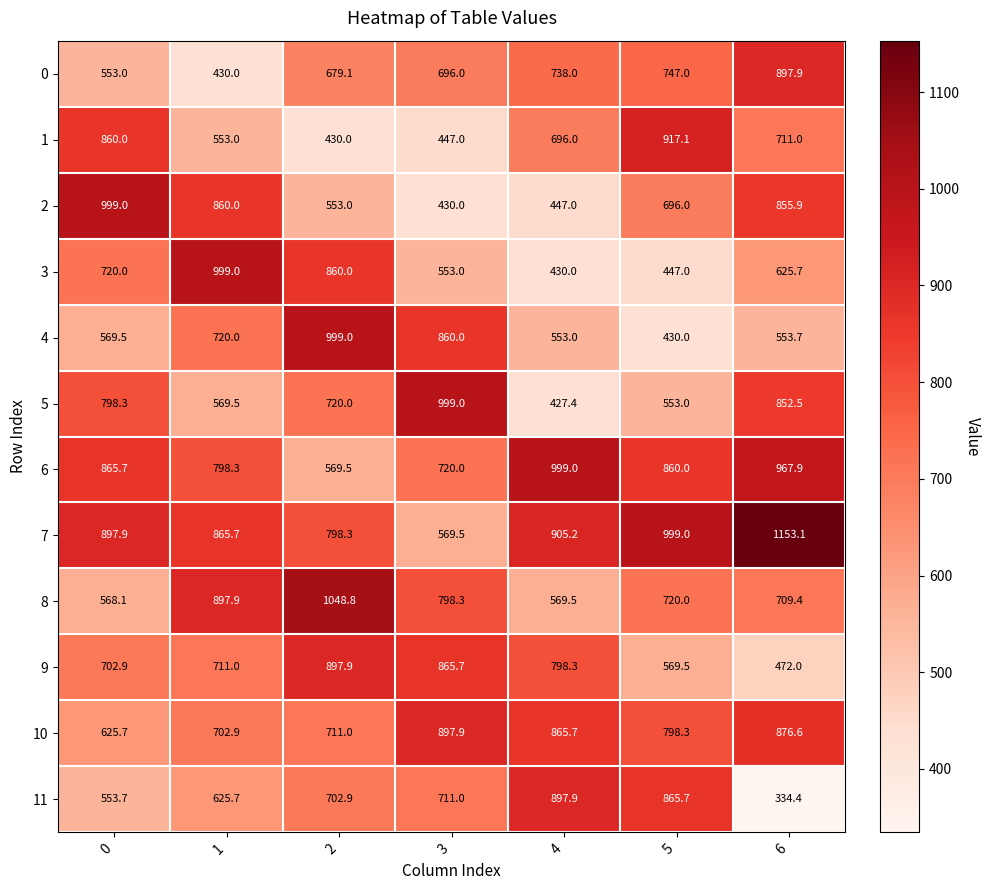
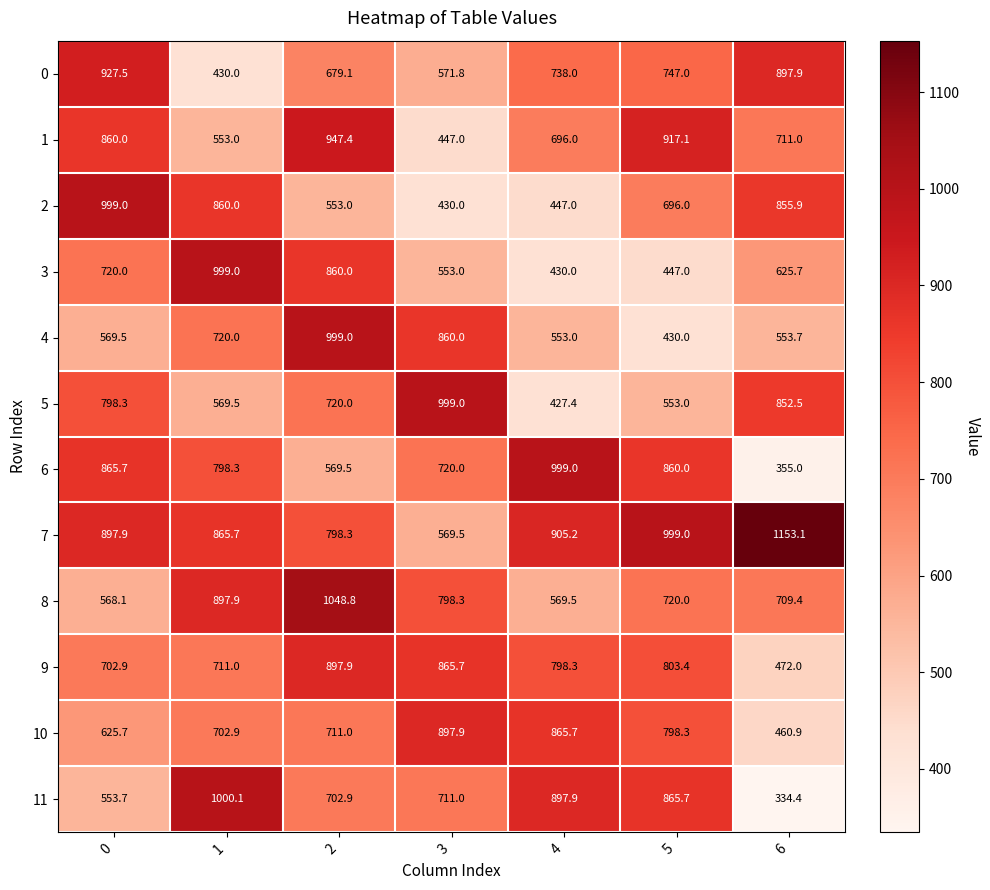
0, 0: 553.0 -> 927.5
0, 3: 696.0 -> 571.8
1, 2: 430.0 -> 947.4
6, 6: 967.9 -> 355.0
9, 5: 569.5 -> 803.4
10, 6: 876.6 -> 460.9
11, 1: 625.7 -> 1000.1
